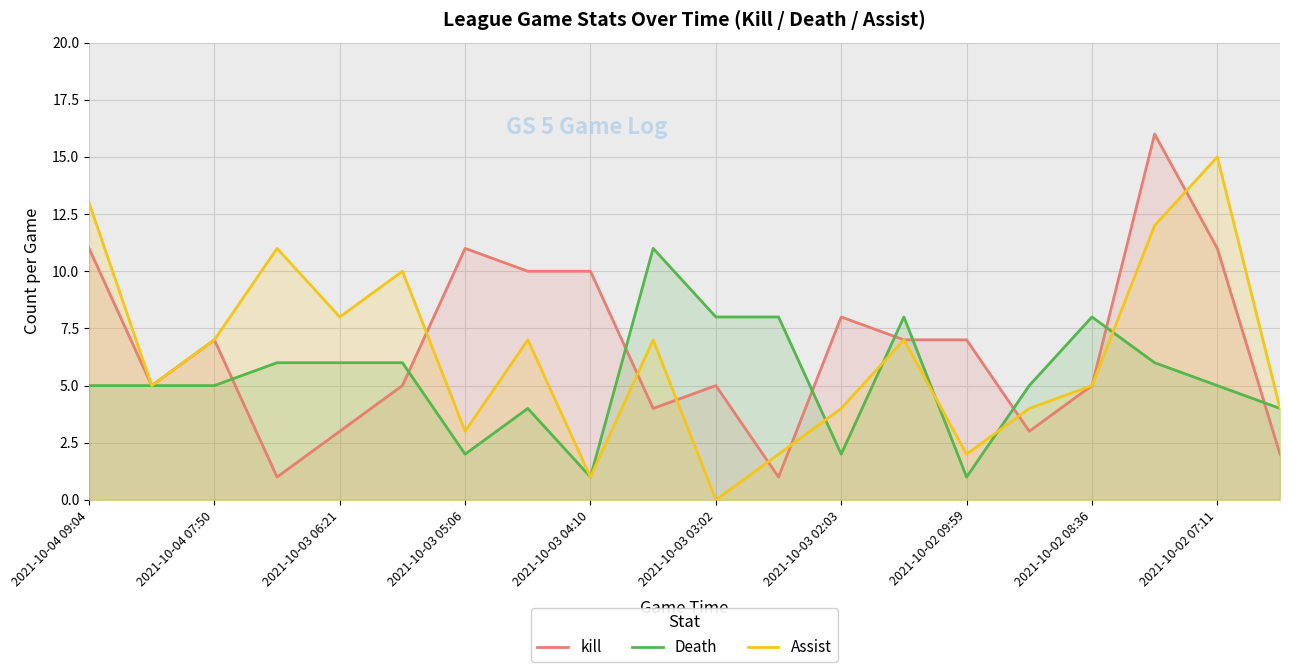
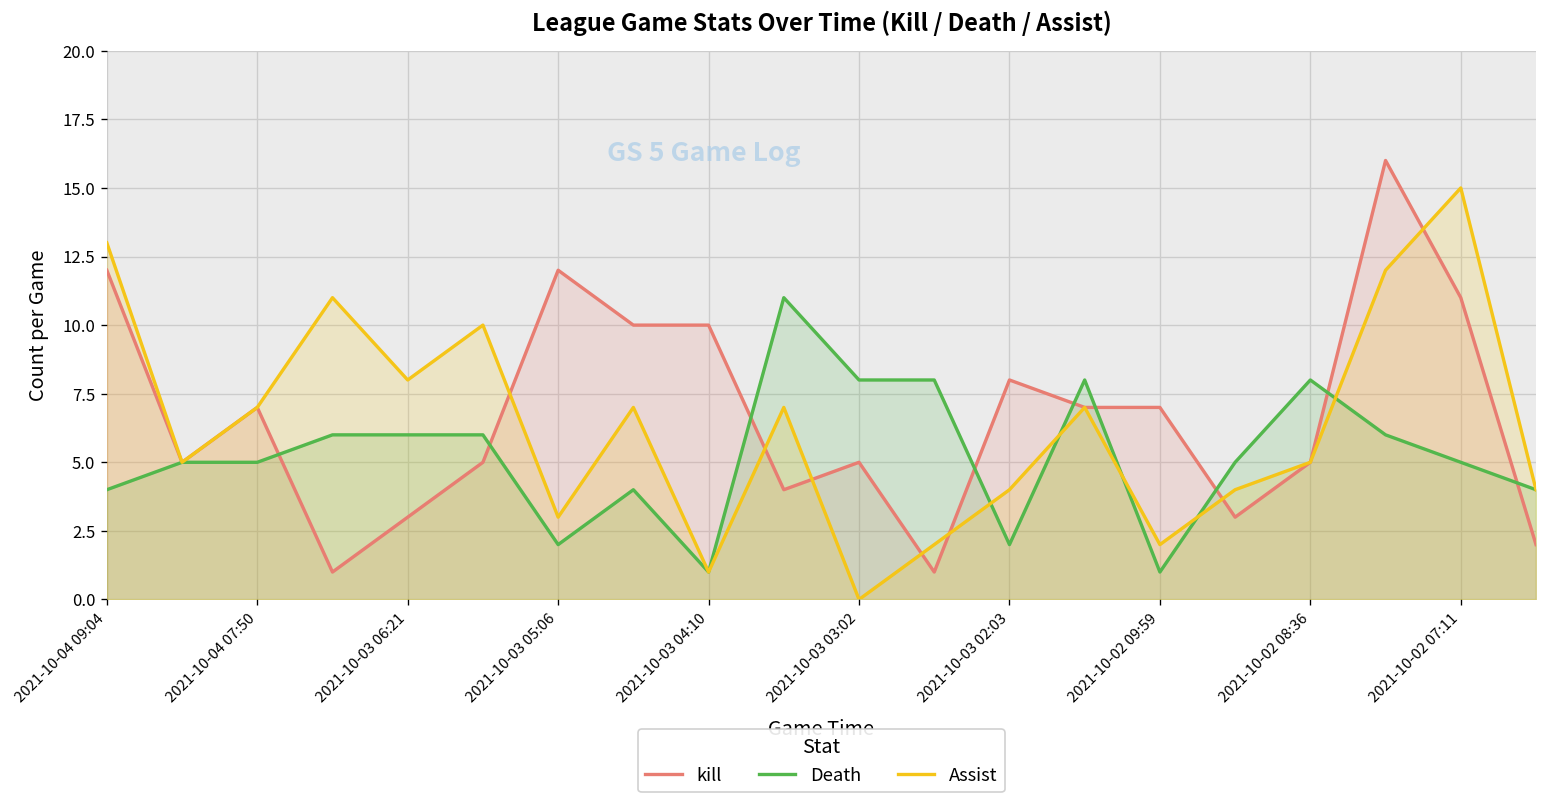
kill, 2021-10-04 09:04: 11 -> 12
Death, 2021-10-04 09:04: 5 -> 4
kill, 2021-10-03 05:06: 11 -> 12
